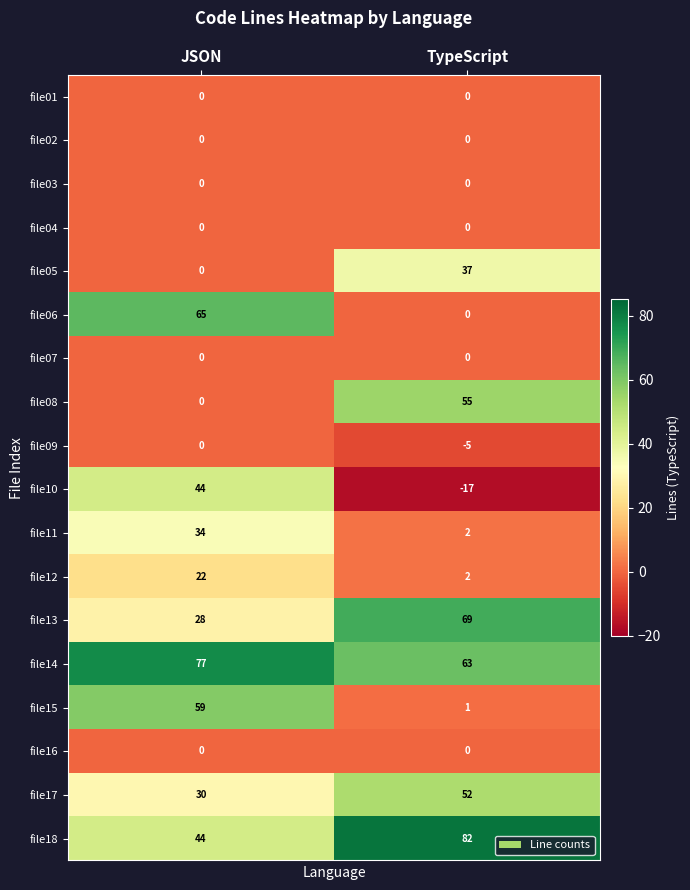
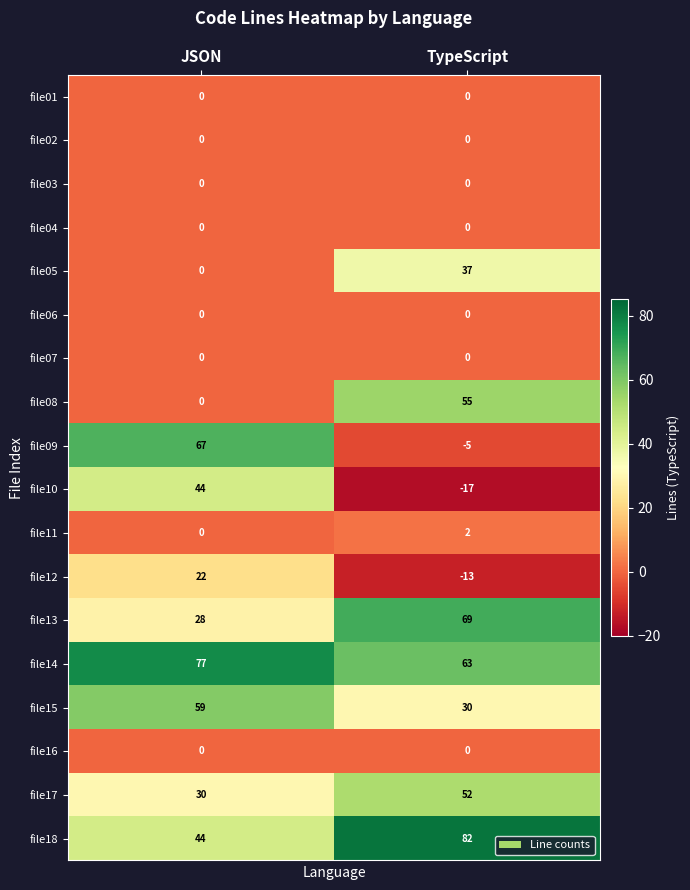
file06, JSON: 65 -> 0
file09, JSON: 0 -> 67
file11, JSON: 34 -> 0
file12, TypeScript: 2 -> -13
file15, TypeScript: 1 -> 30
